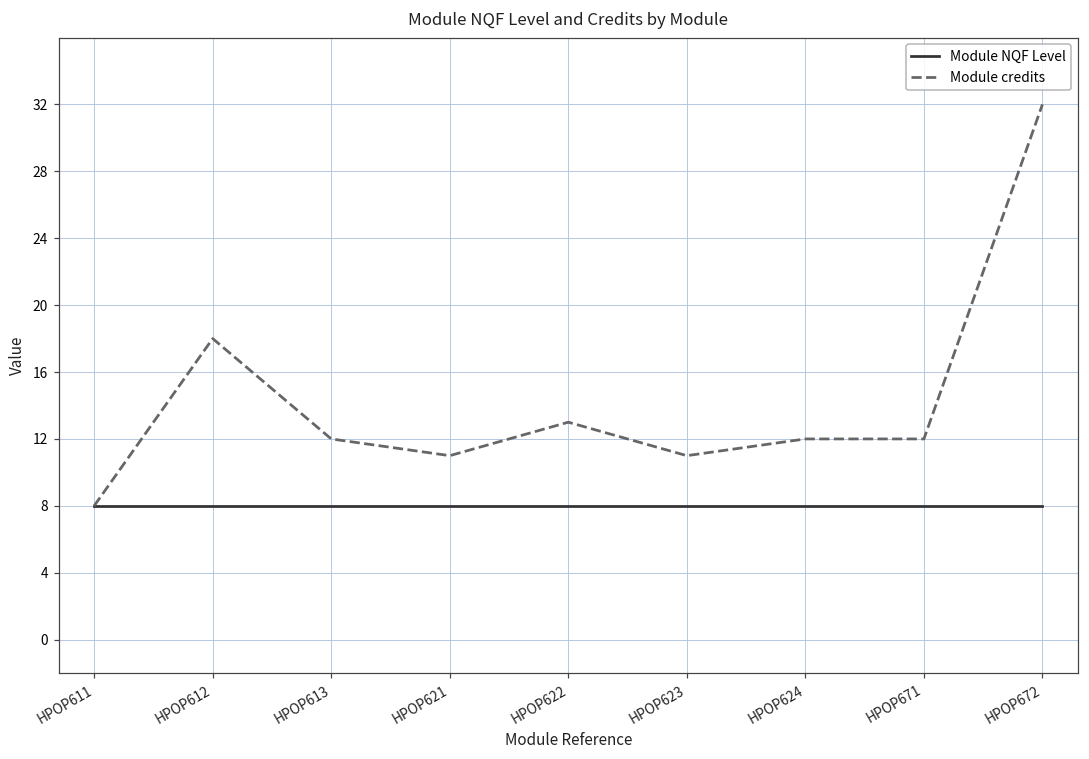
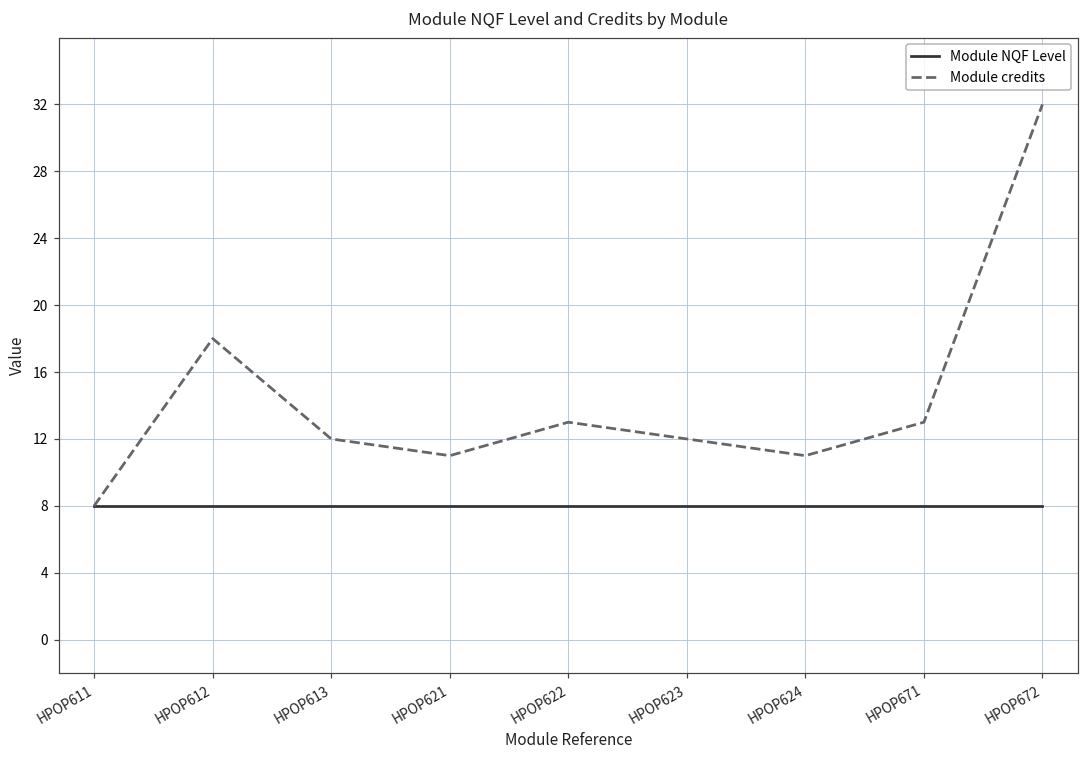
Module credits, HPOP623: 11 -> 12
Module credits, HPOP624: 12 -> 11
Module credits, HPOP671: 12 -> 13
